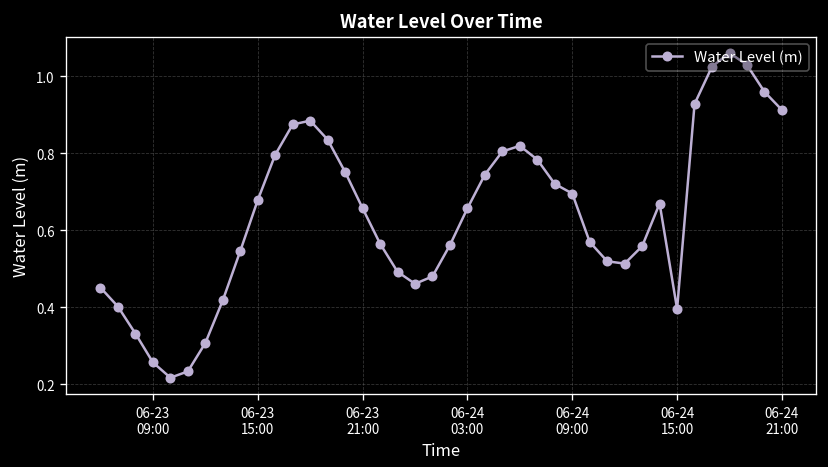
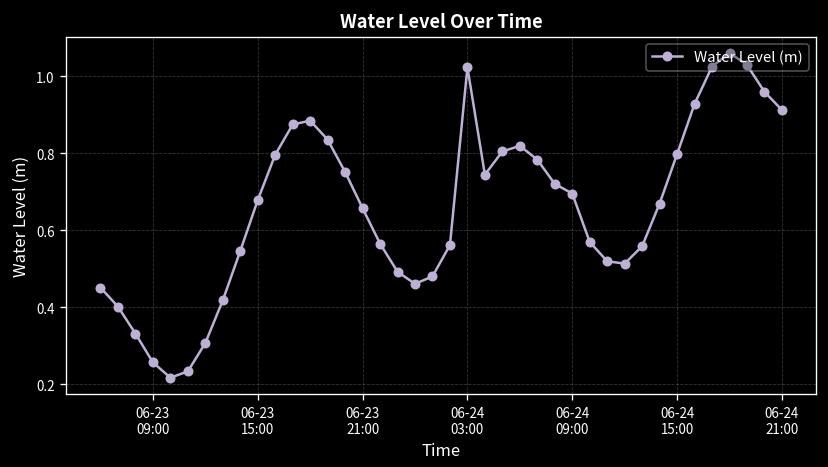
06-24 03:00: 0.66 -> 1.02
06-24 15:00: 0.40 -> 0.80
